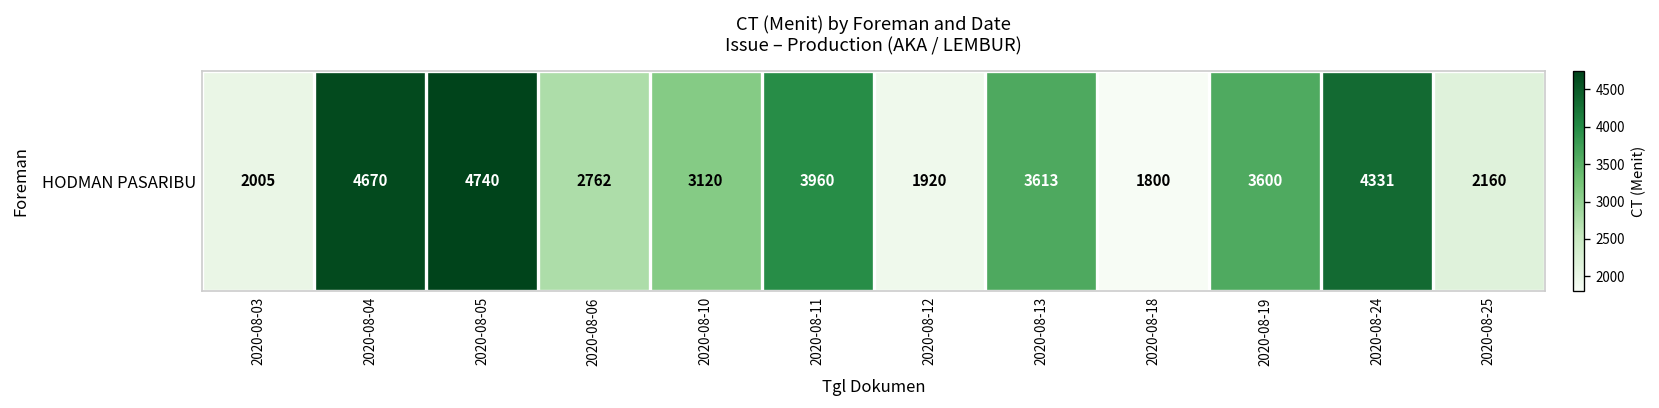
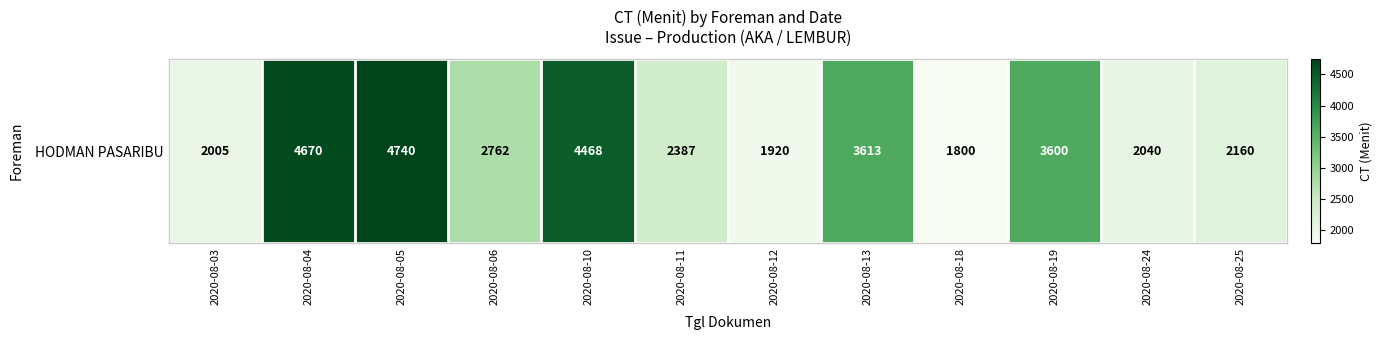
HODMAN PASARIBU, 2020-08-10: 3120 -> 4468
HODMAN PASARIBU, 2020-08-11: 3960 -> 2387
HODMAN PASARIBU, 2020-08-24: 4331 -> 2040
